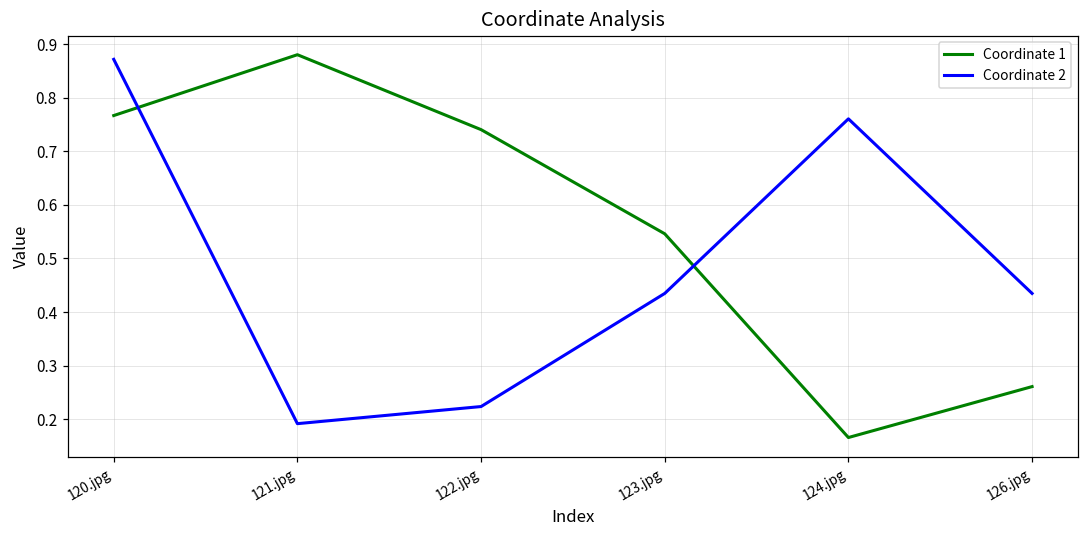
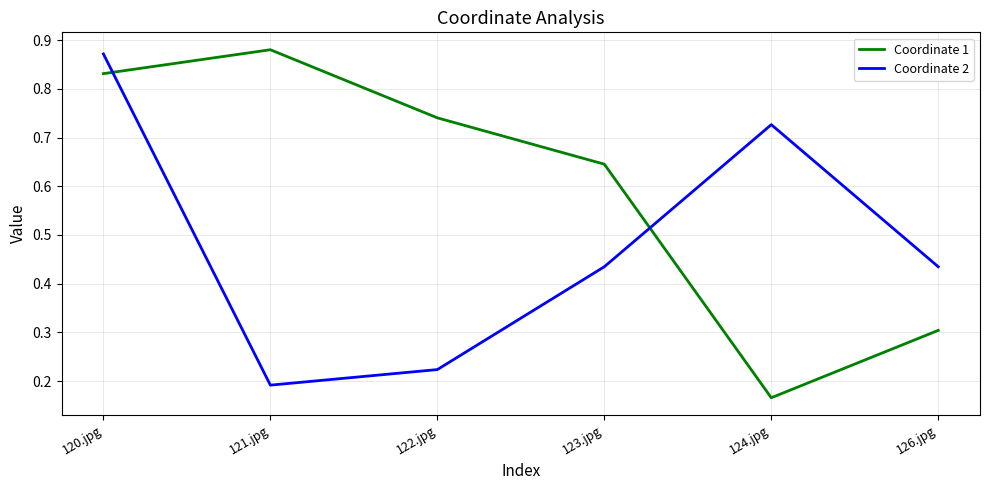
Coordinate 1, 120.jpg: 0.77 -> 0.83
Coordinate 1, 123.jpg: 0.55 -> 0.65
Coordinate 2, 124.jpg: 0.76 -> 0.73
Coordinate 1, 126.jpg: 0.26 -> 0.30
